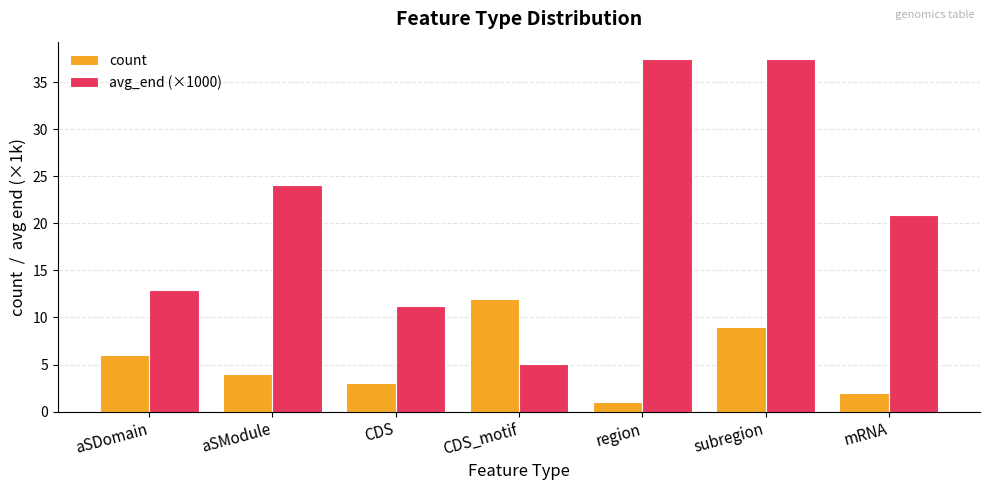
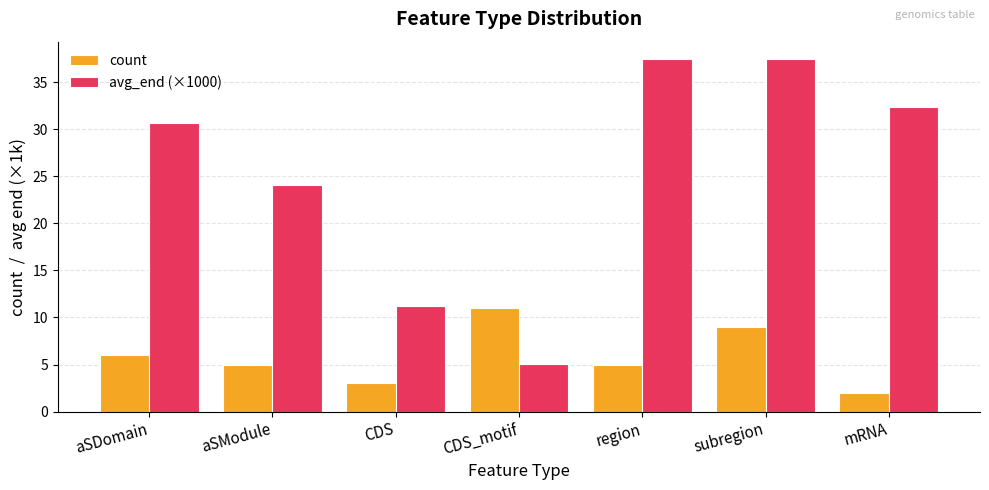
avg_end (×1000), aSDomain: 13 -> 31
count, aSModule: 4 -> 5
count, CDS_motif: 12 -> 11
count, region: 1 -> 5
avg_end (×1000), mRNA: 21 -> 32
